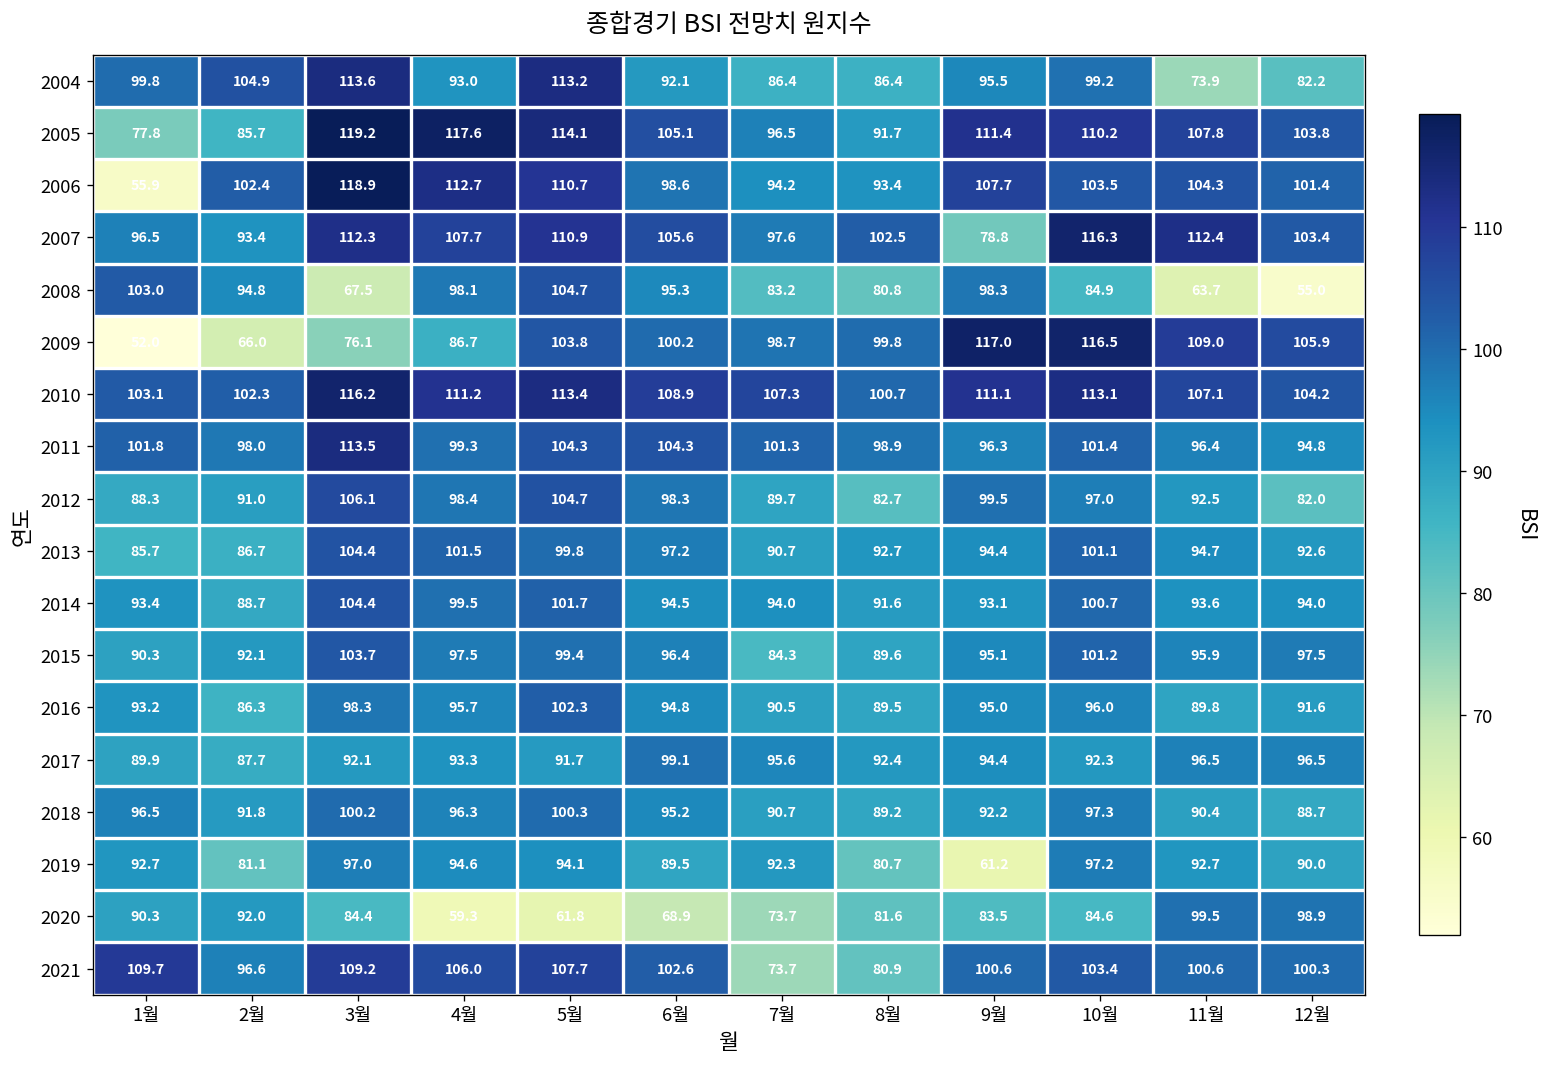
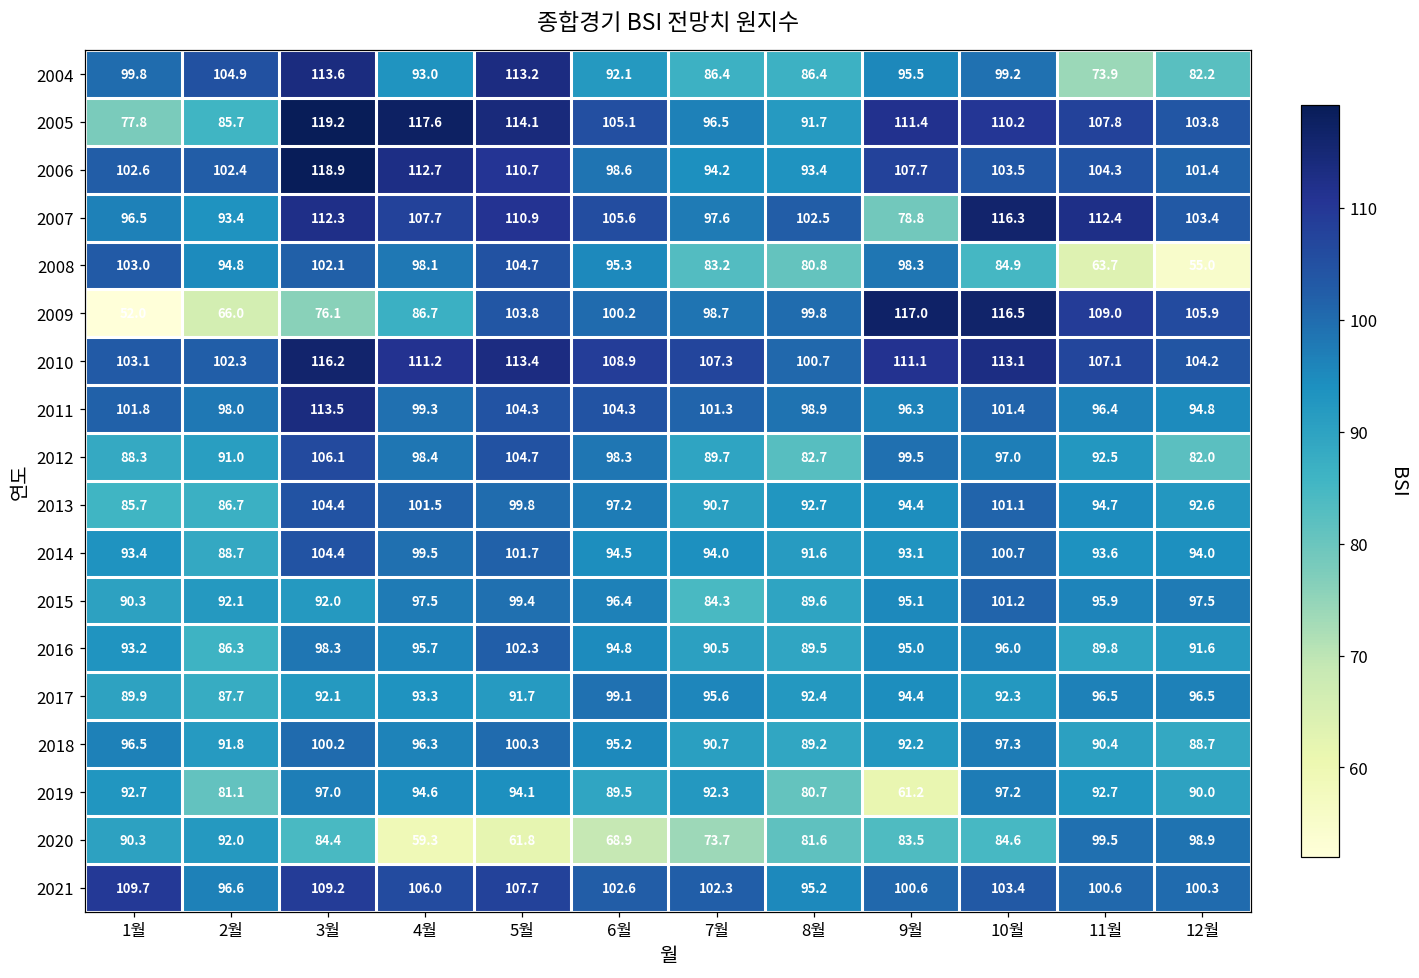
2006, 1월: 55.9 -> 102.6
2008, 3월: 67.5 -> 102.1
2015, 3월: 103.7 -> 92.0
2021, 7월: 73.7 -> 102.3
2021, 8월: 80.9 -> 95.2
